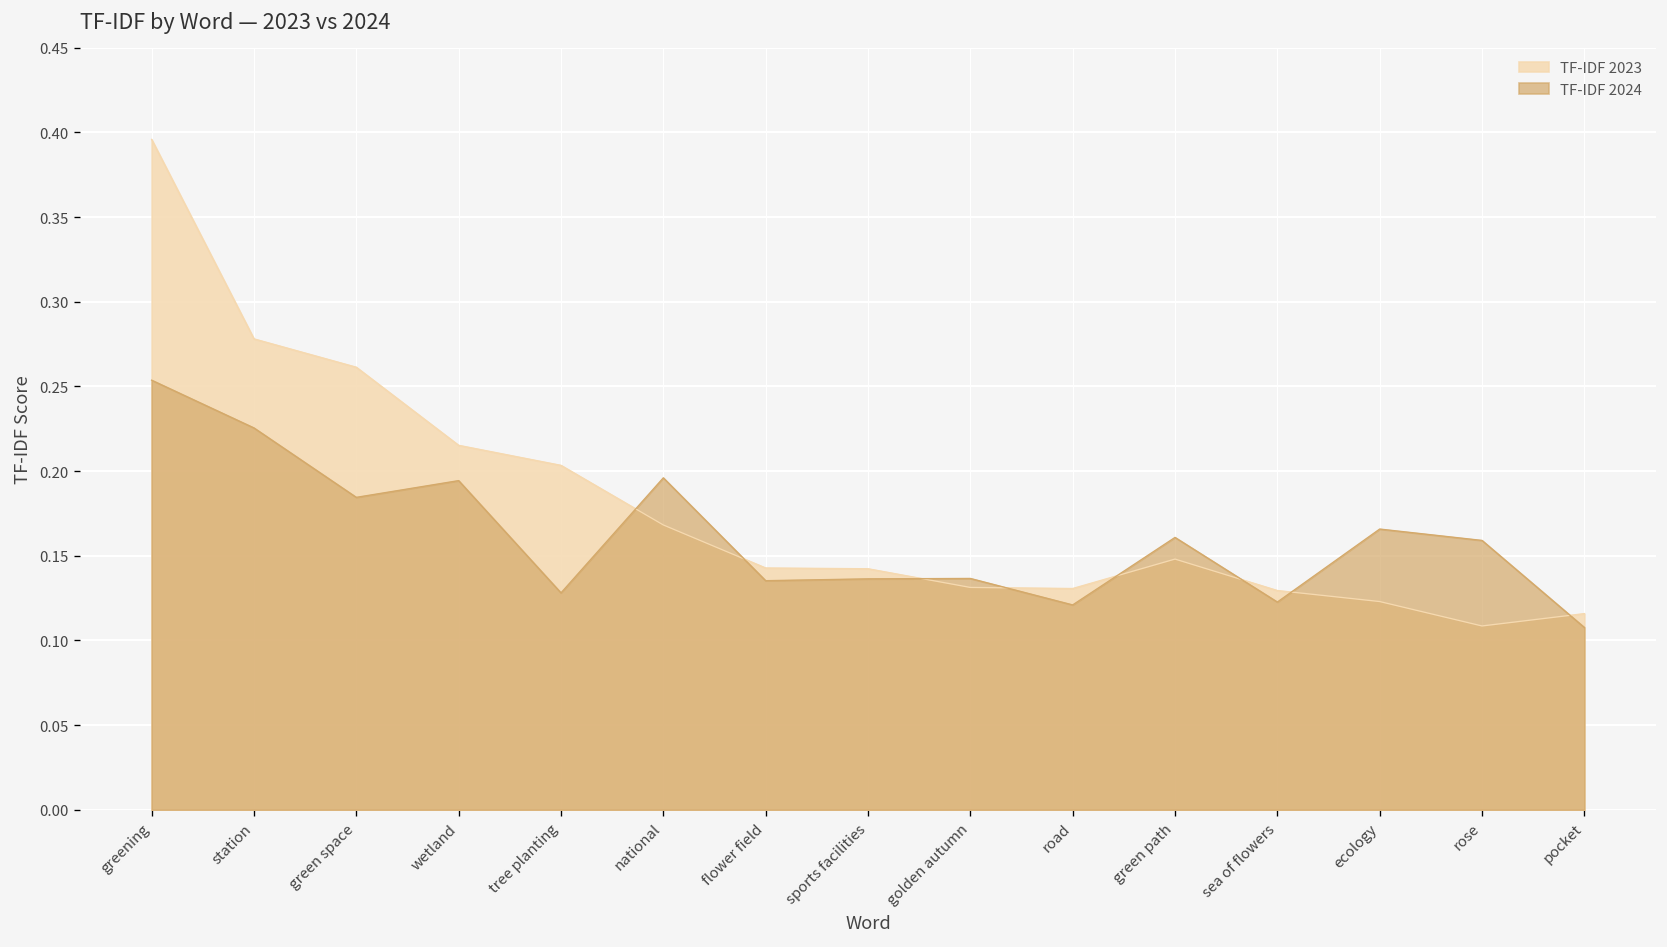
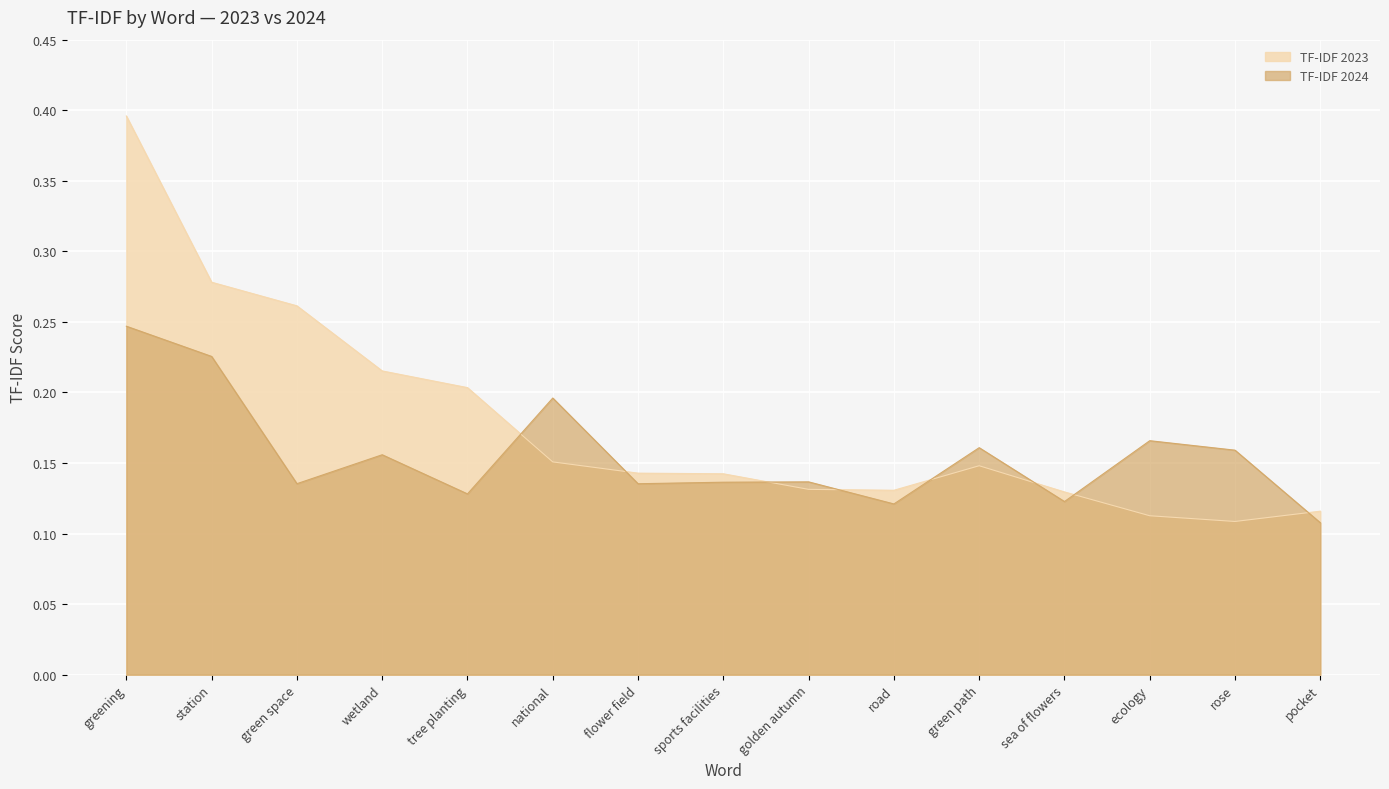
TF-IDF 2024, greening: 0.254 -> 0.247
TF-IDF 2024, green space: 0.185 -> 0.135
TF-IDF 2024, wetland: 0.194 -> 0.156
TF-IDF 2023, national: 0.168 -> 0.151
TF-IDF 2023, ecology: 0.123 -> 0.113
